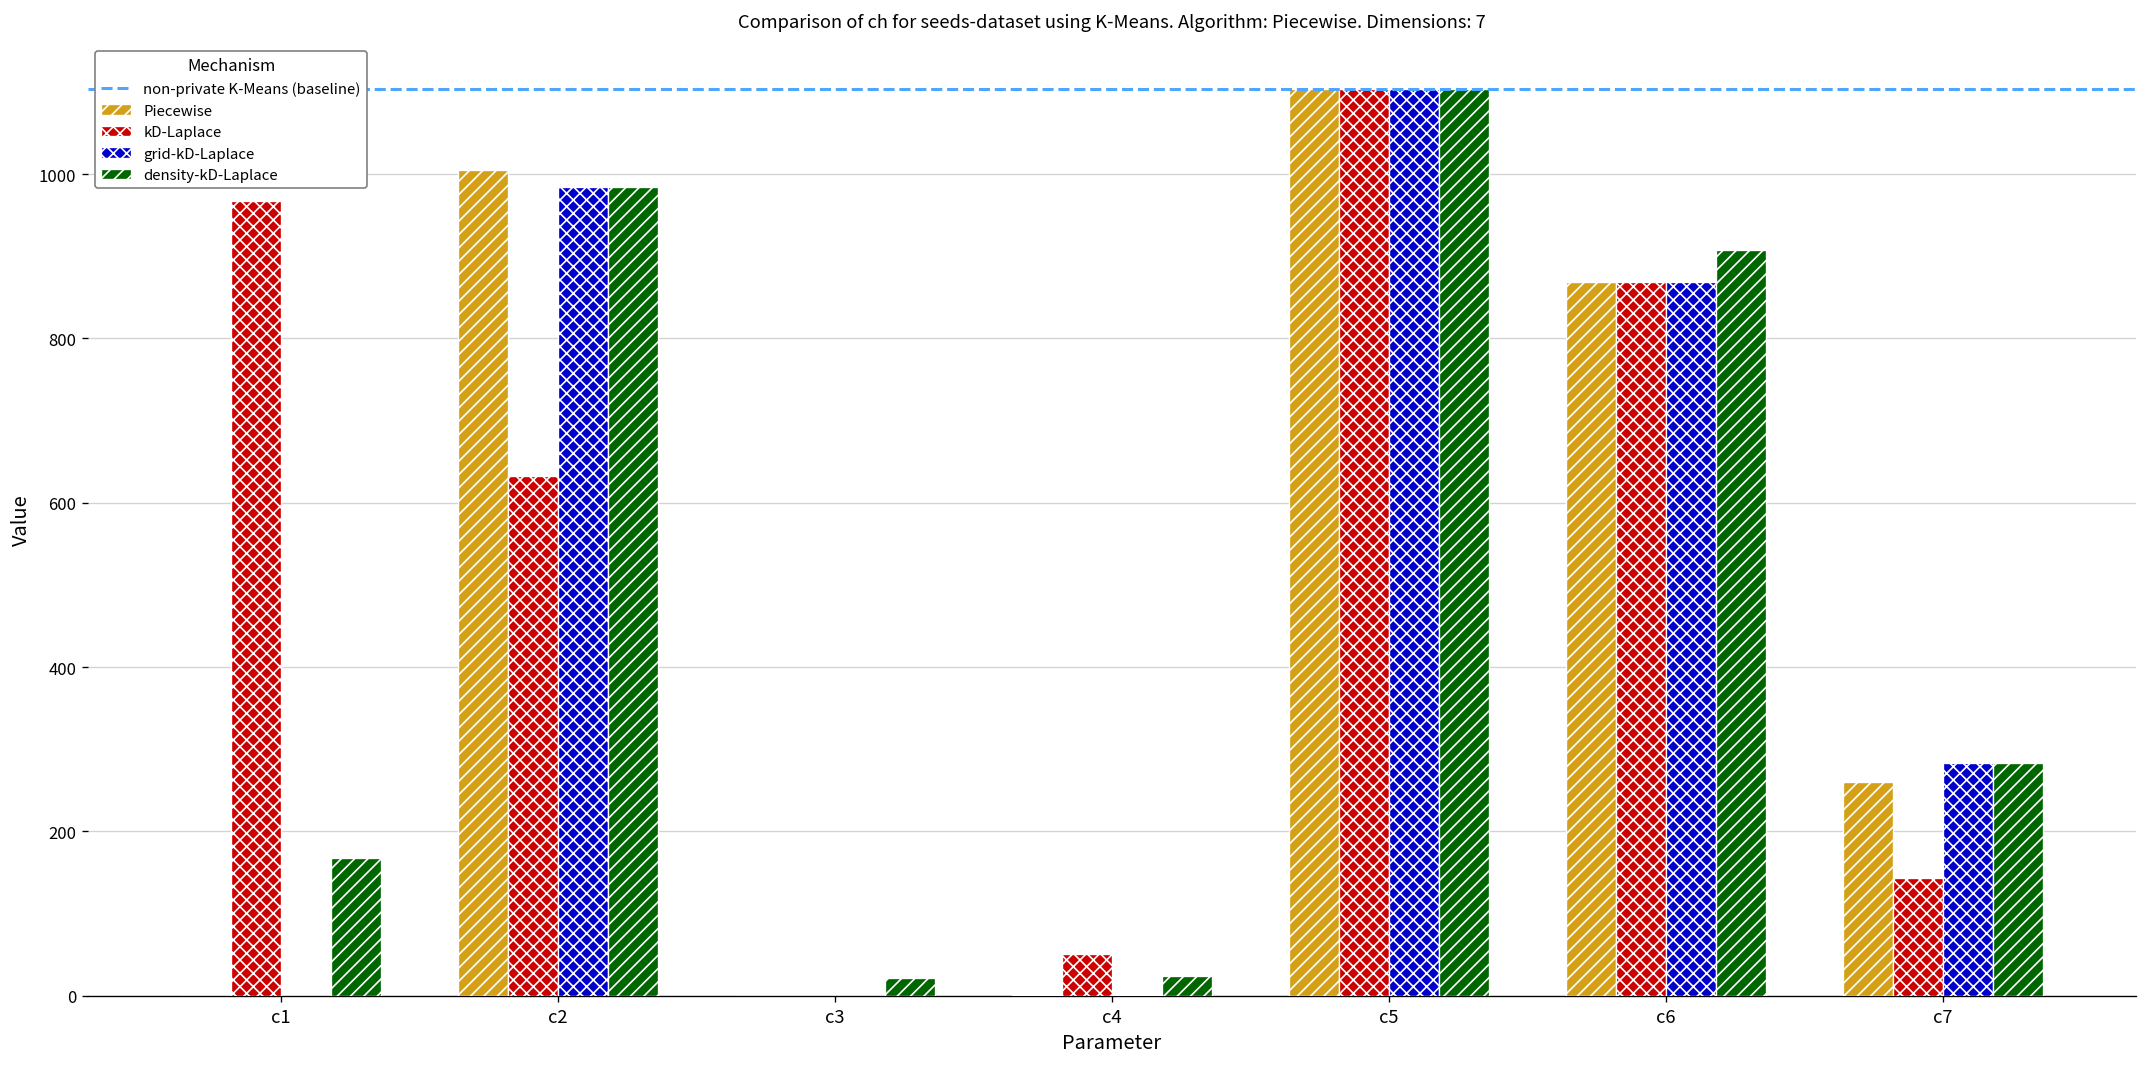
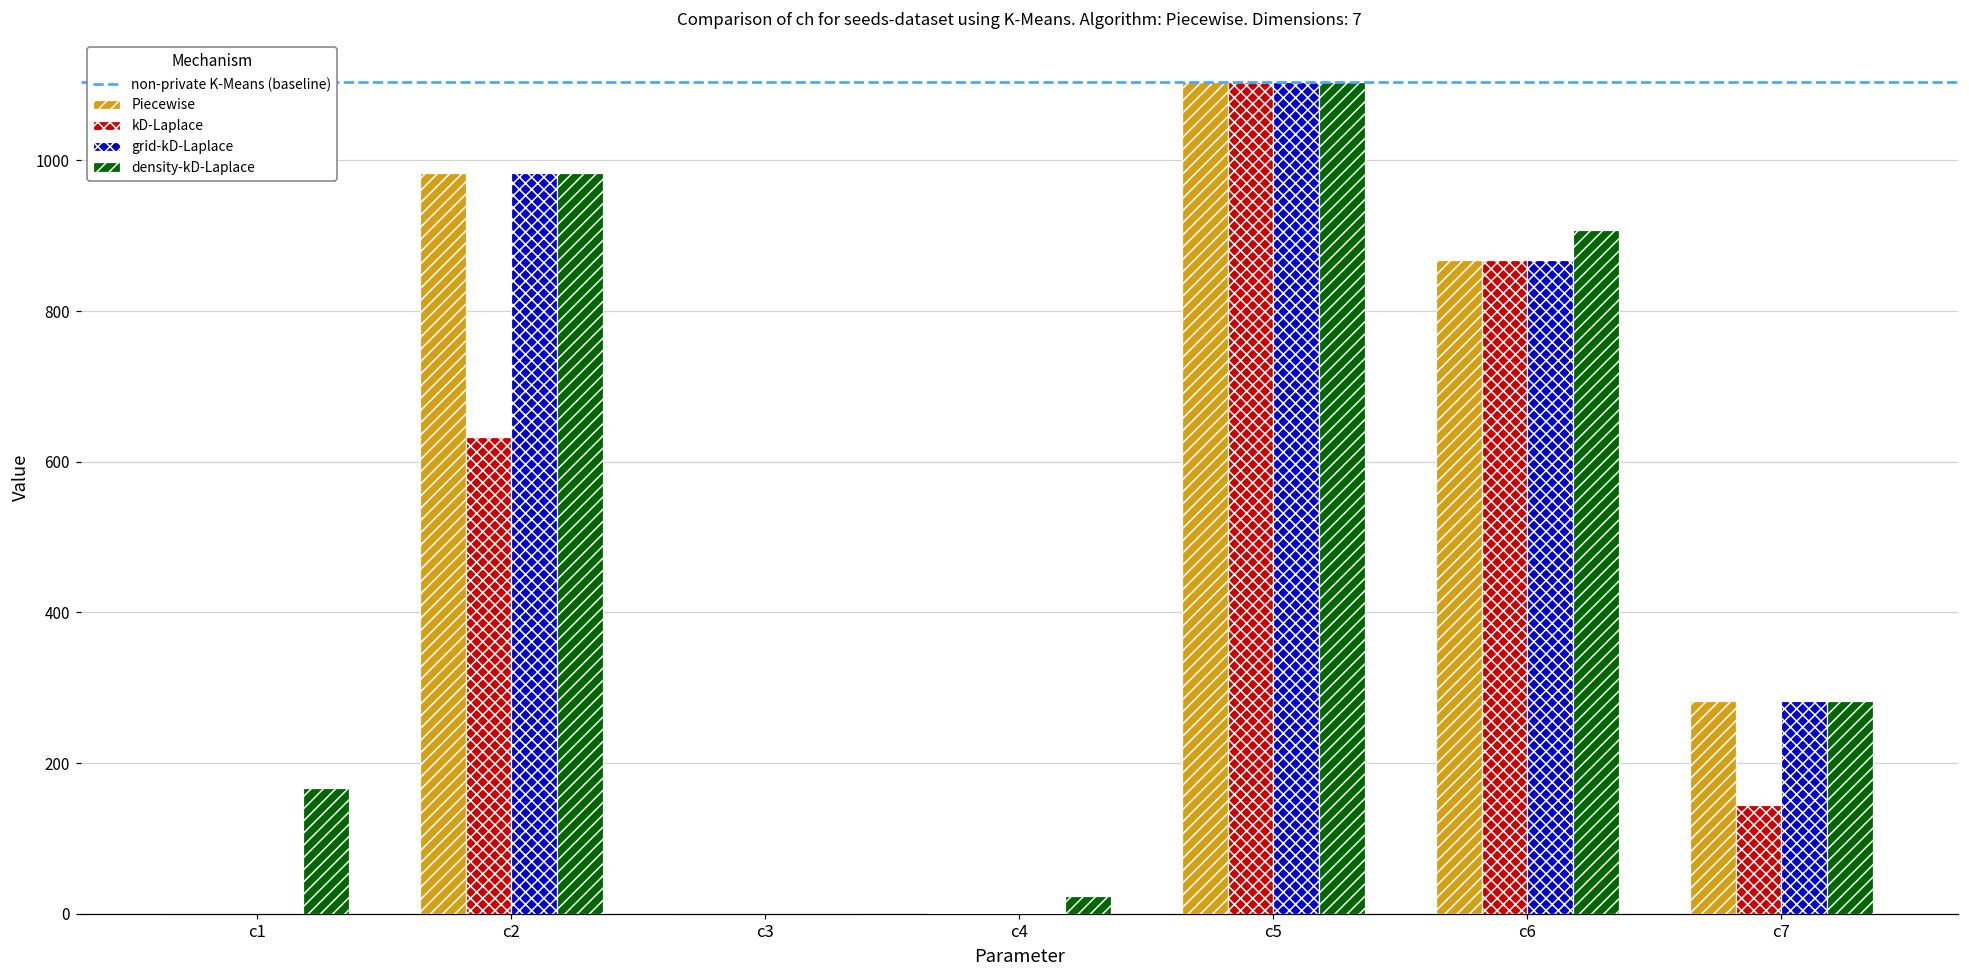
kD-Laplace, c1: 970 -> 0
Piecewise, c2: 1000 -> 980
density-kD-Laplace, c3: 20 -> 0
kD-Laplace, c4: 50 -> 0
Piecewise, c7: 260 -> 280
